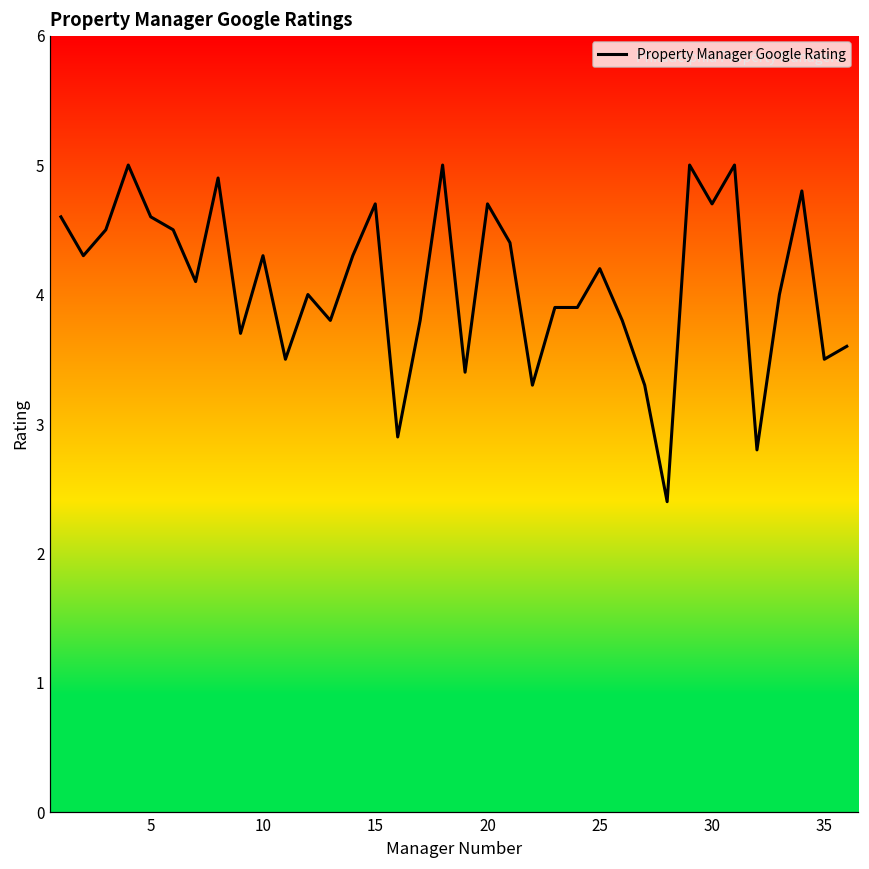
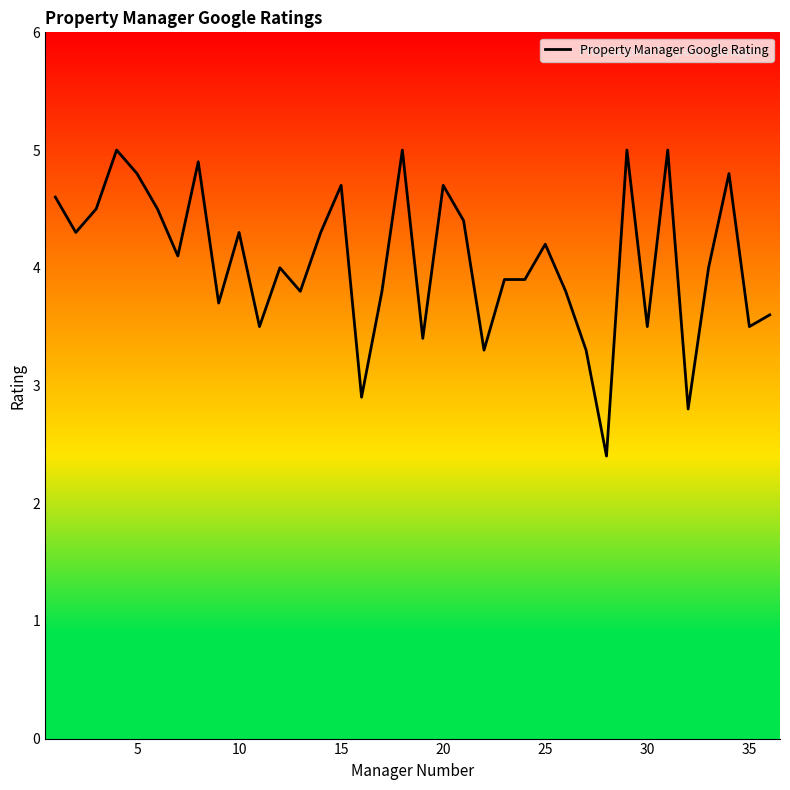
5: 4.6 -> 4.8
30: 4.7 -> 3.5
